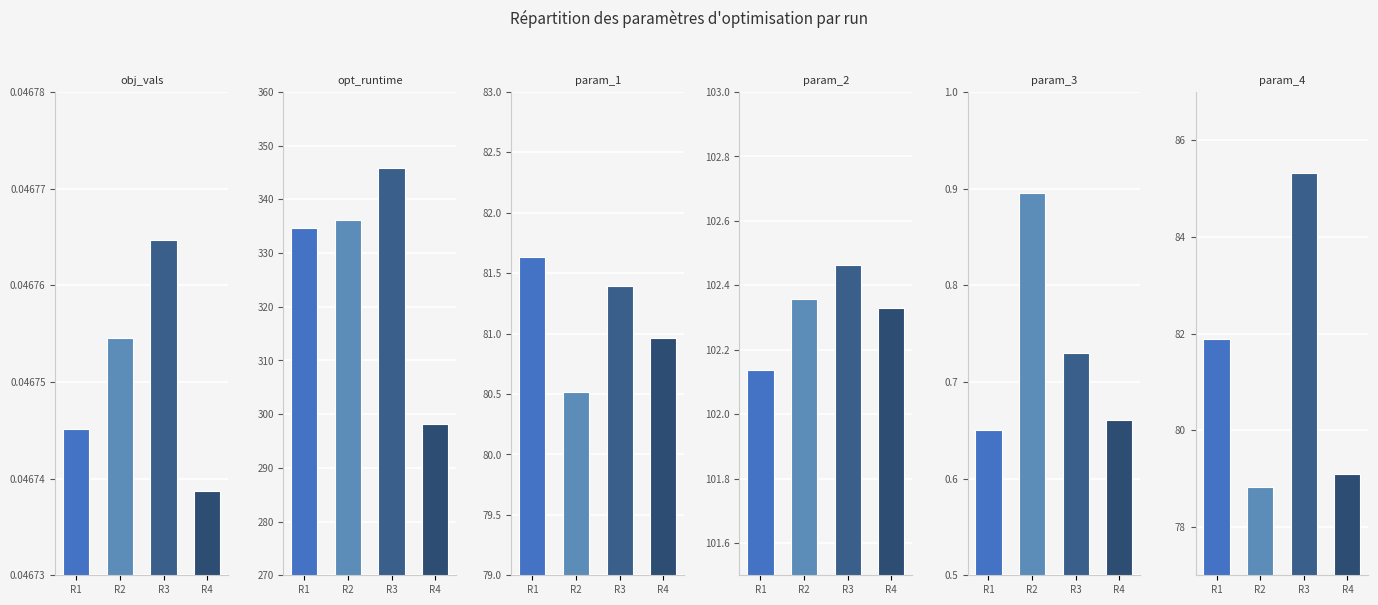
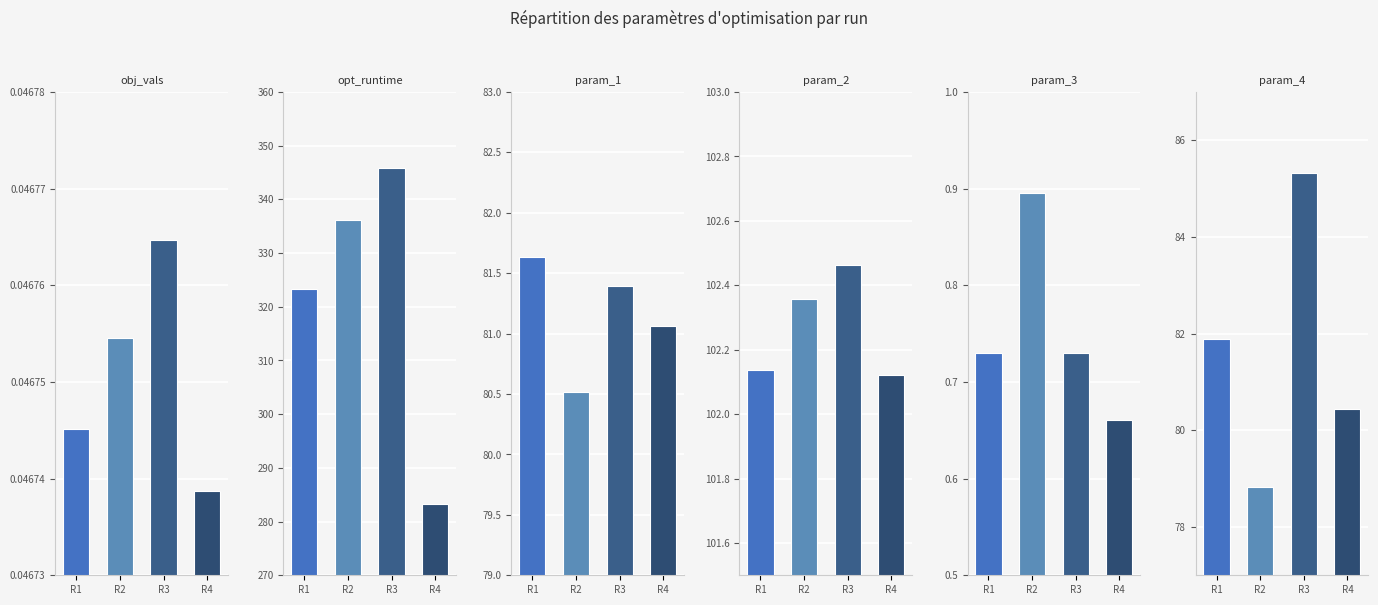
opt_runtime, R1: 335 -> 323
opt_runtime, R4: 298 -> 283
param_1, R4: 80.97 -> 81.06
param_2, R4: 102.33 -> 102.12
param_3, R1: 0.65 -> 0.73
param_4, R4: 79.1 -> 80.4
